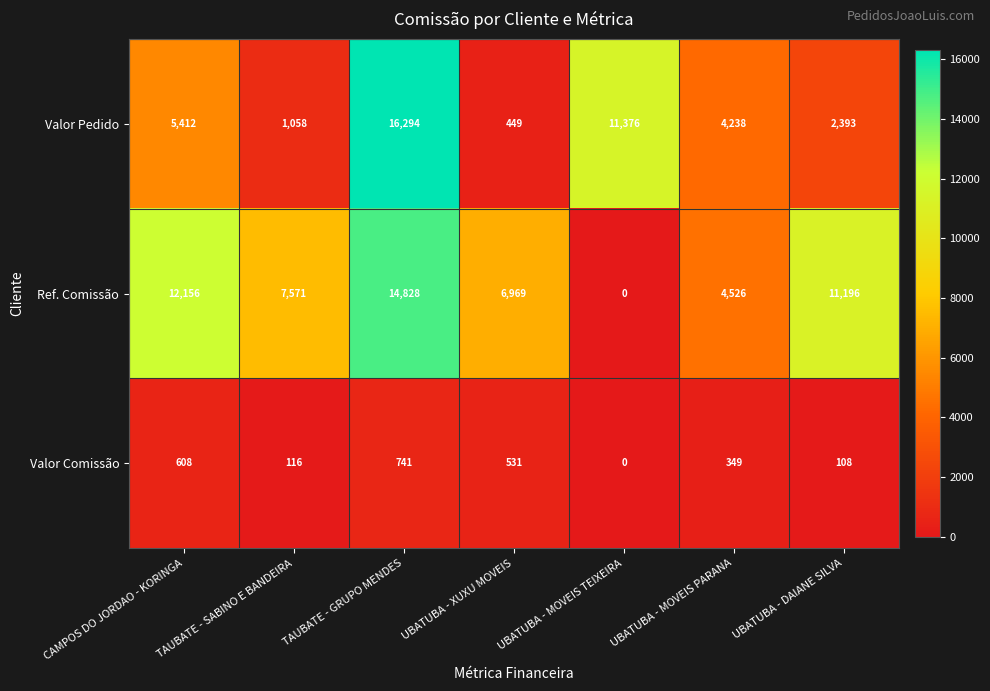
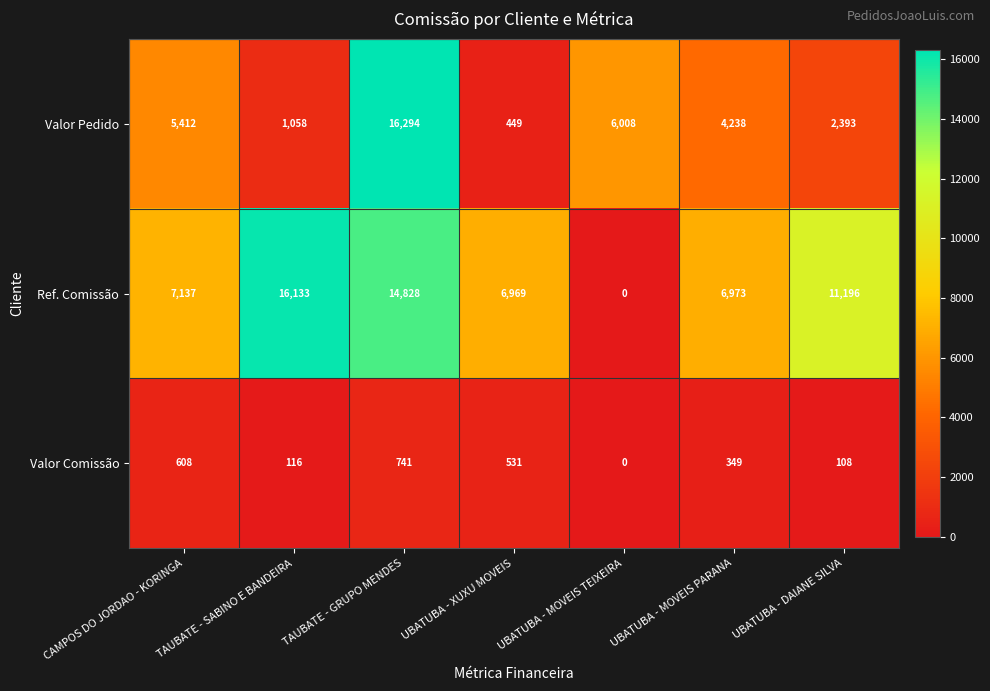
Valor Pedido, UBATUBA - MOVEIS TEIXEIRA: 11,376 -> 6,008
Ref. Comissão, CAMPOS DO JORDAO - KORINGA: 12,156 -> 7,137
Ref. Comissão, TAUBATE - SABINO E BANDEIRA: 7,571 -> 16,133
Ref. Comissão, UBATUBA - MOVEIS PARANA: 4,526 -> 6,973
